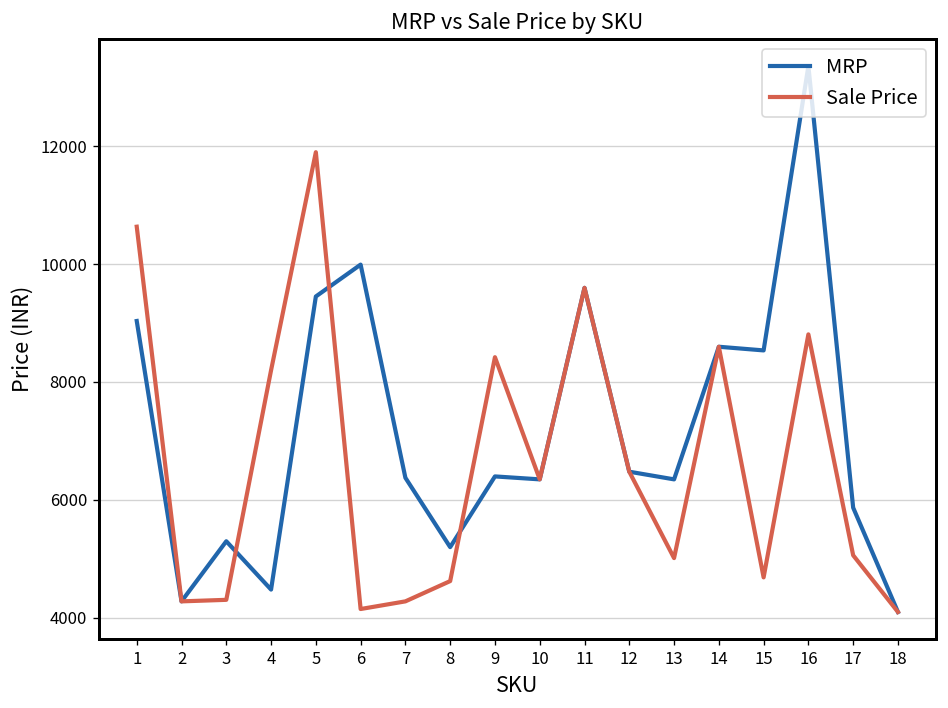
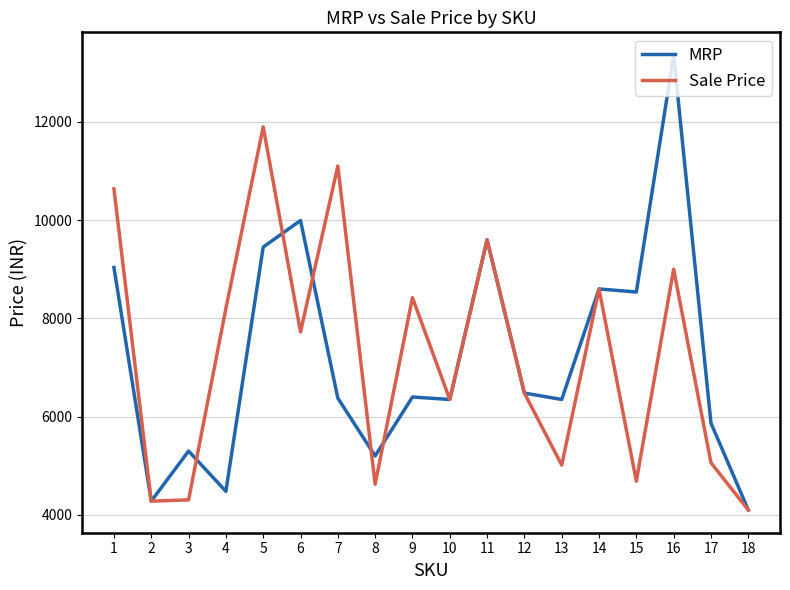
Sale Price, 6: 4100 -> 7700
Sale Price, 7: 4300 -> 11100
Sale Price, 16: 8800 -> 9000
